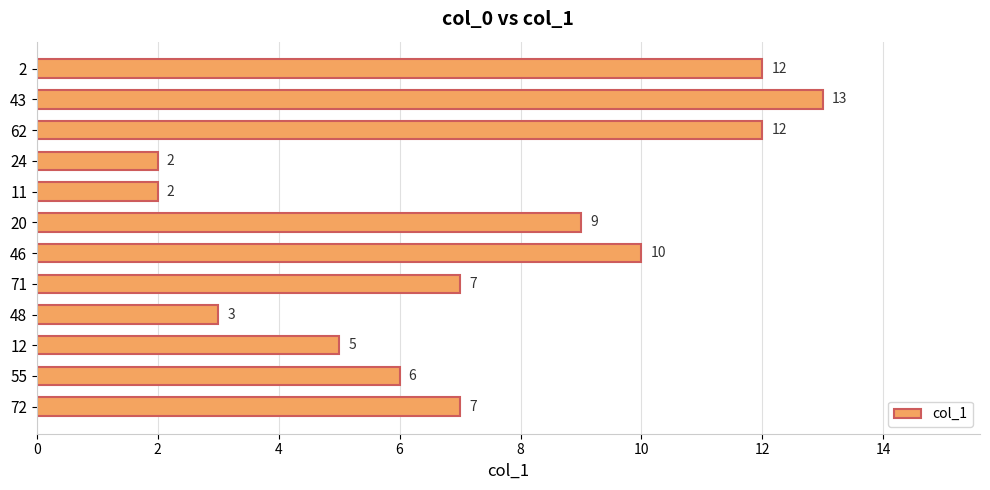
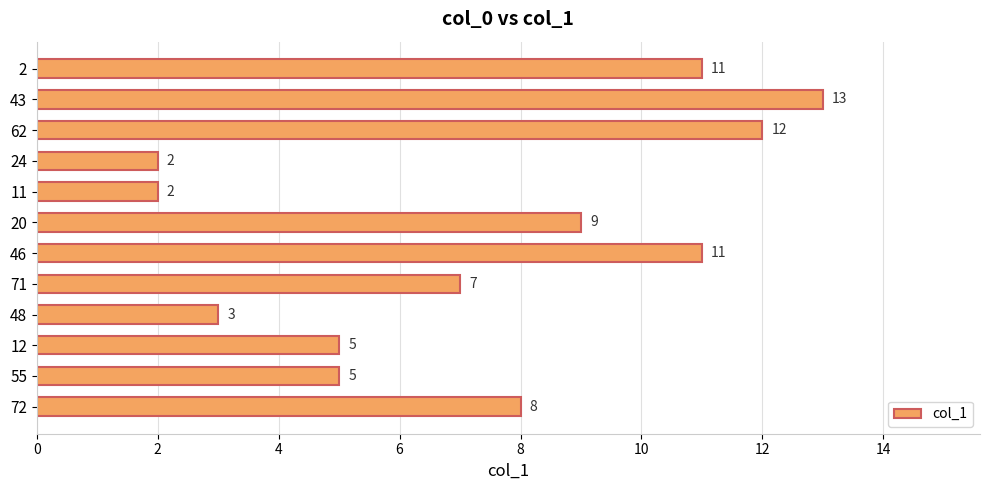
2: 12 -> 11
46: 10 -> 11
55: 6 -> 5
72: 7 -> 8
